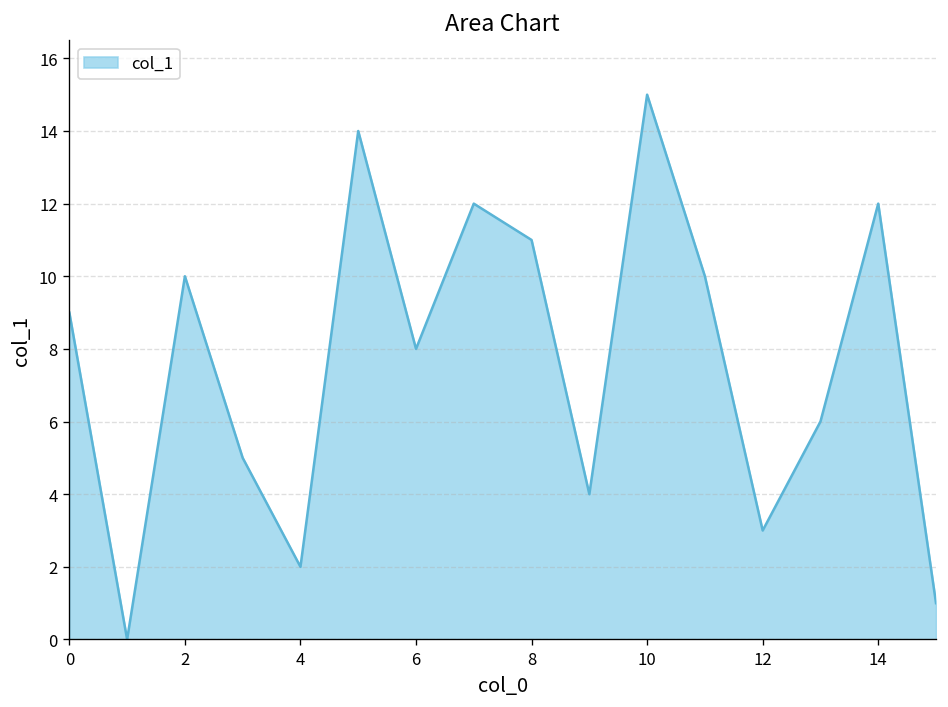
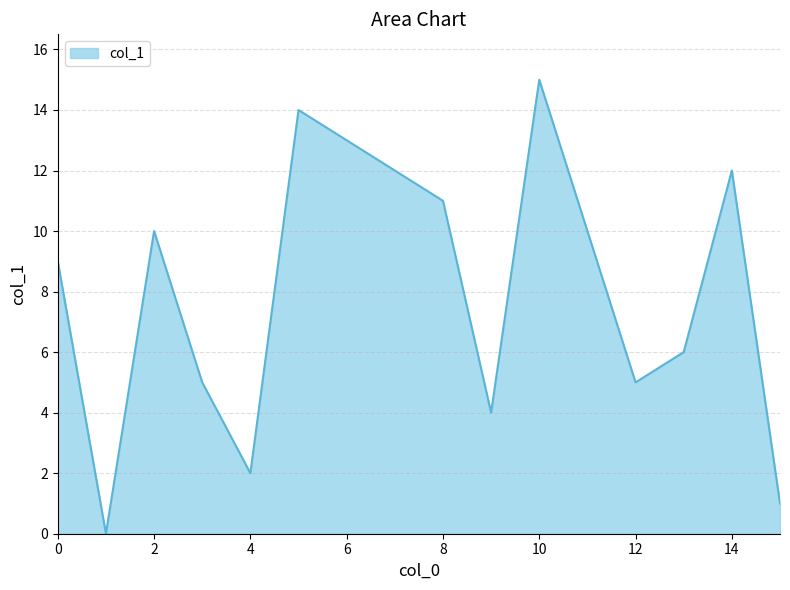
6: 8 -> 13
12: 3 -> 5
